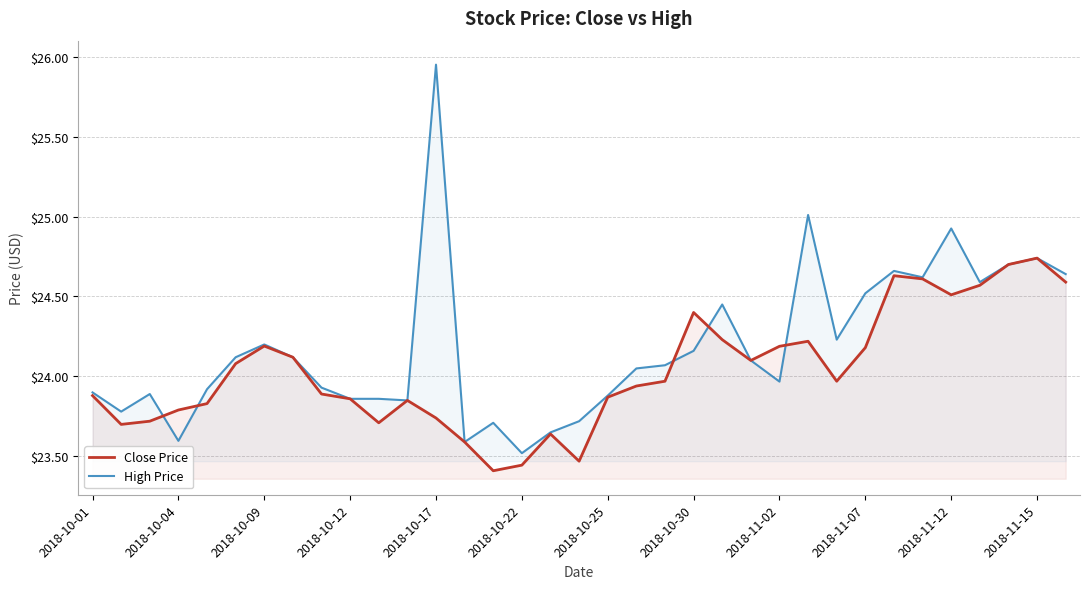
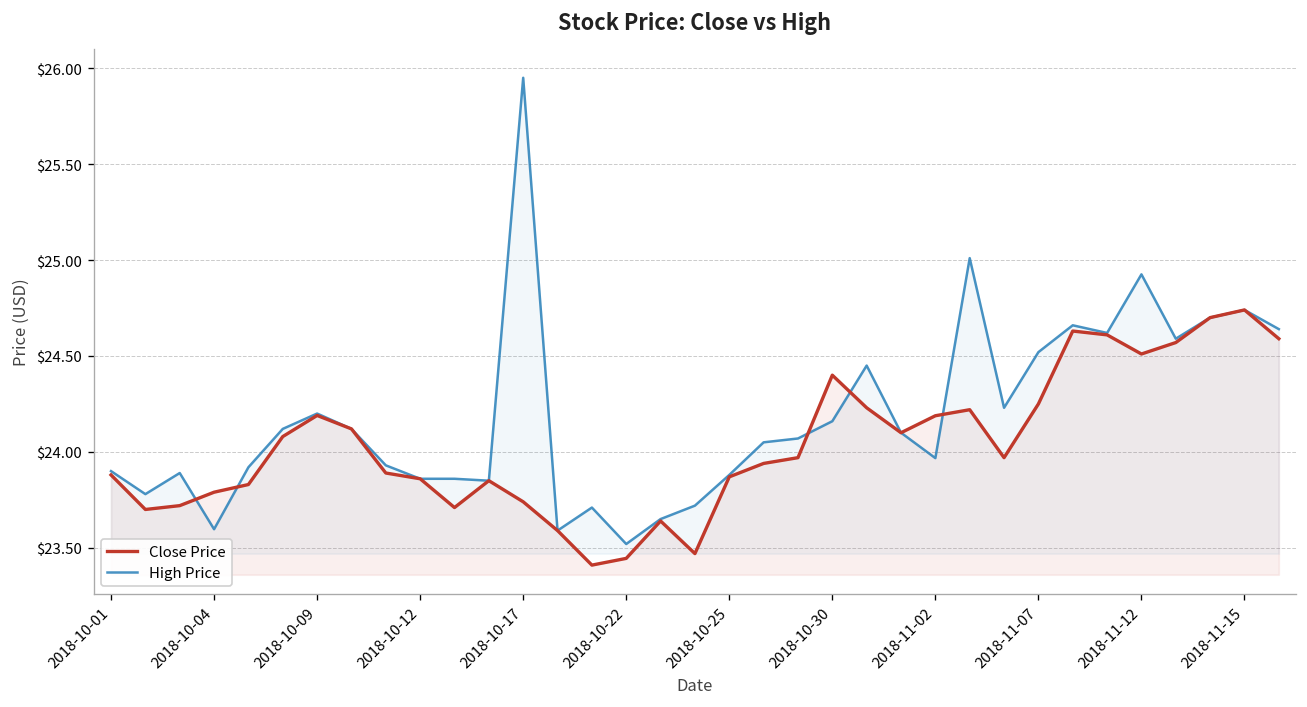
Close Price, 2018-11-07: $24.18 -> $24.25
